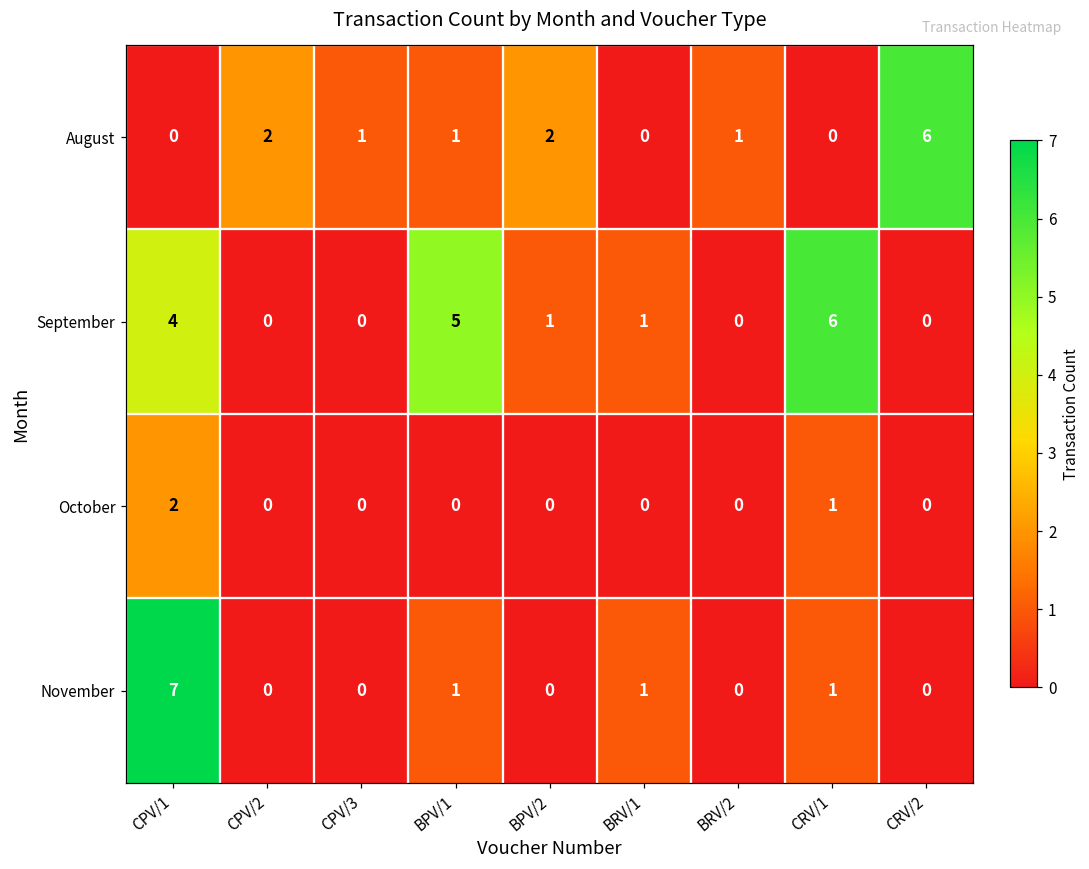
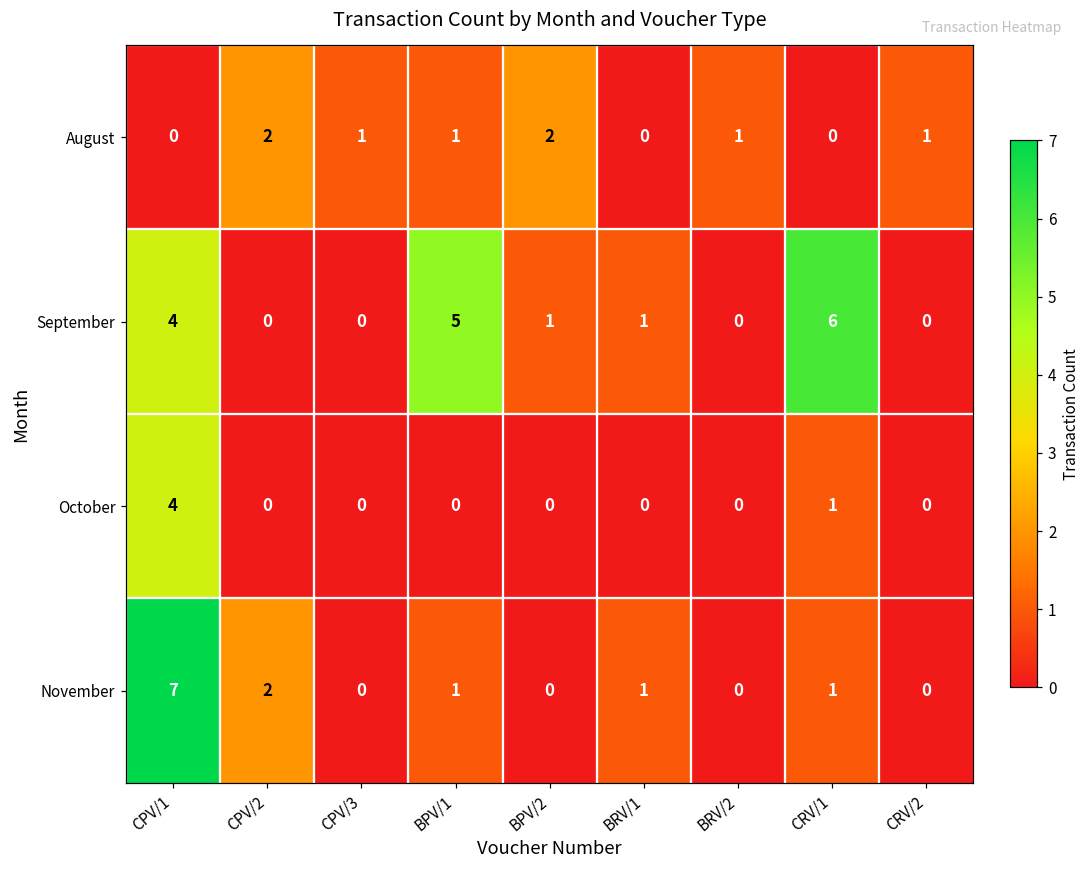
August, CRV/2: 6 -> 1
October, CPV/1: 2 -> 4
November, CPV/2: 0 -> 2
